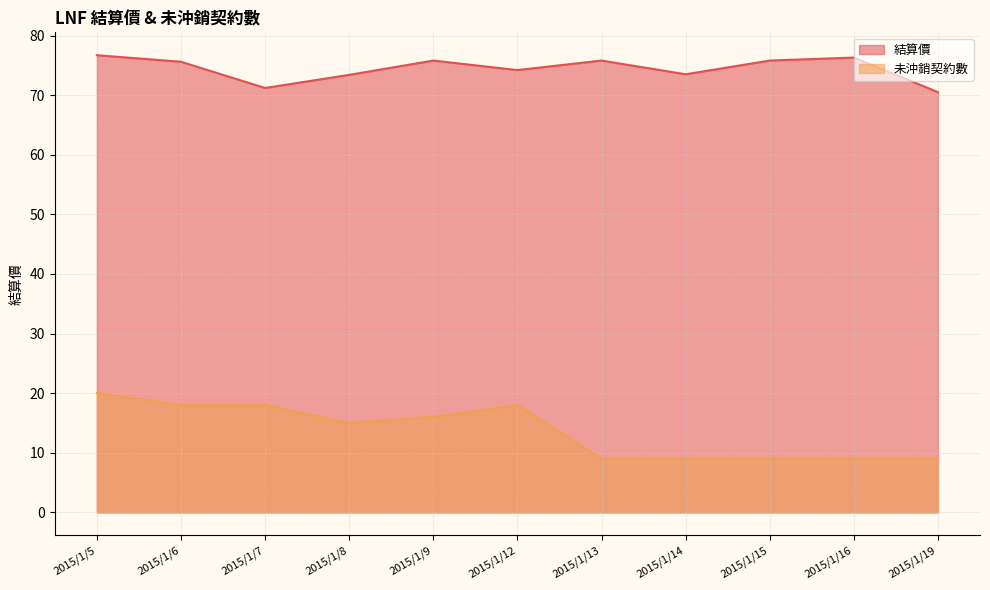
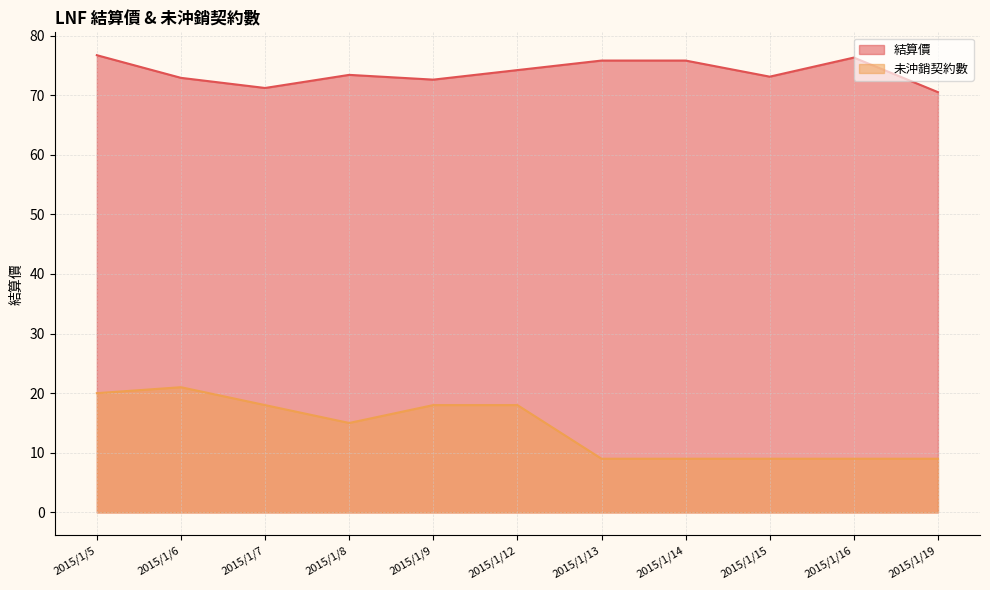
結算價, 2015/1/6: 76 -> 73
未沖銷契約數, 2015/1/6: 18 -> 21
結算價, 2015/1/9: 76 -> 73
未沖銷契約數, 2015/1/9: 16 -> 18
結算價, 2015/1/14: 74 -> 76
結算價, 2015/1/15: 76 -> 73
